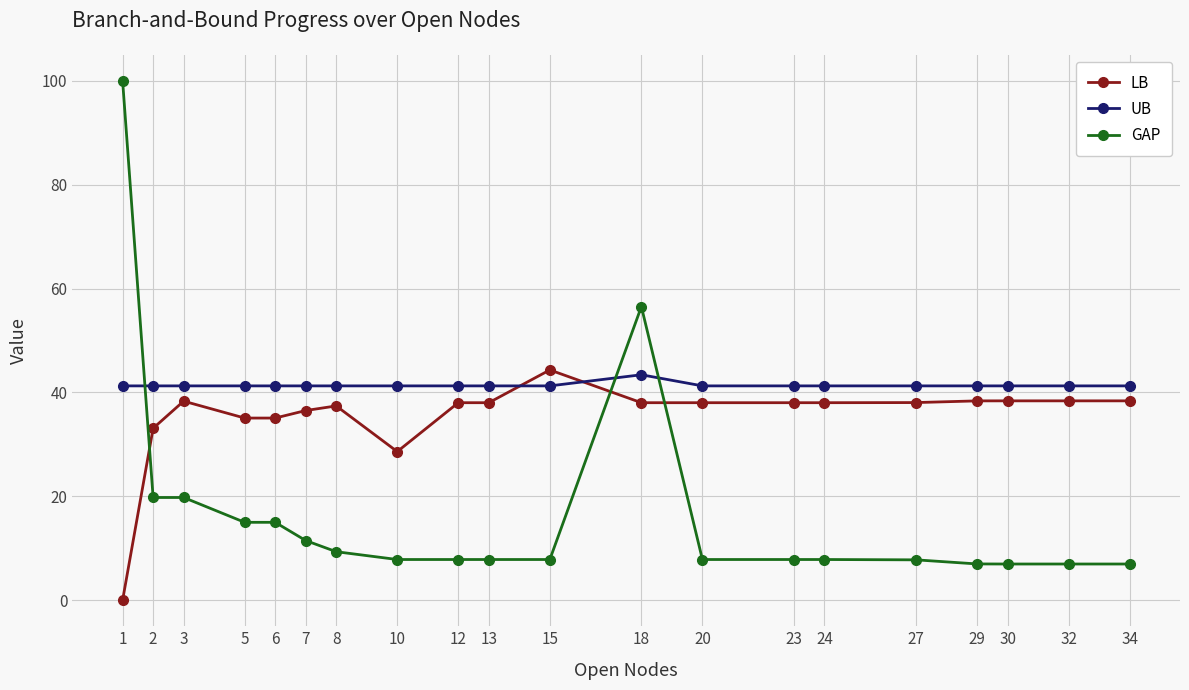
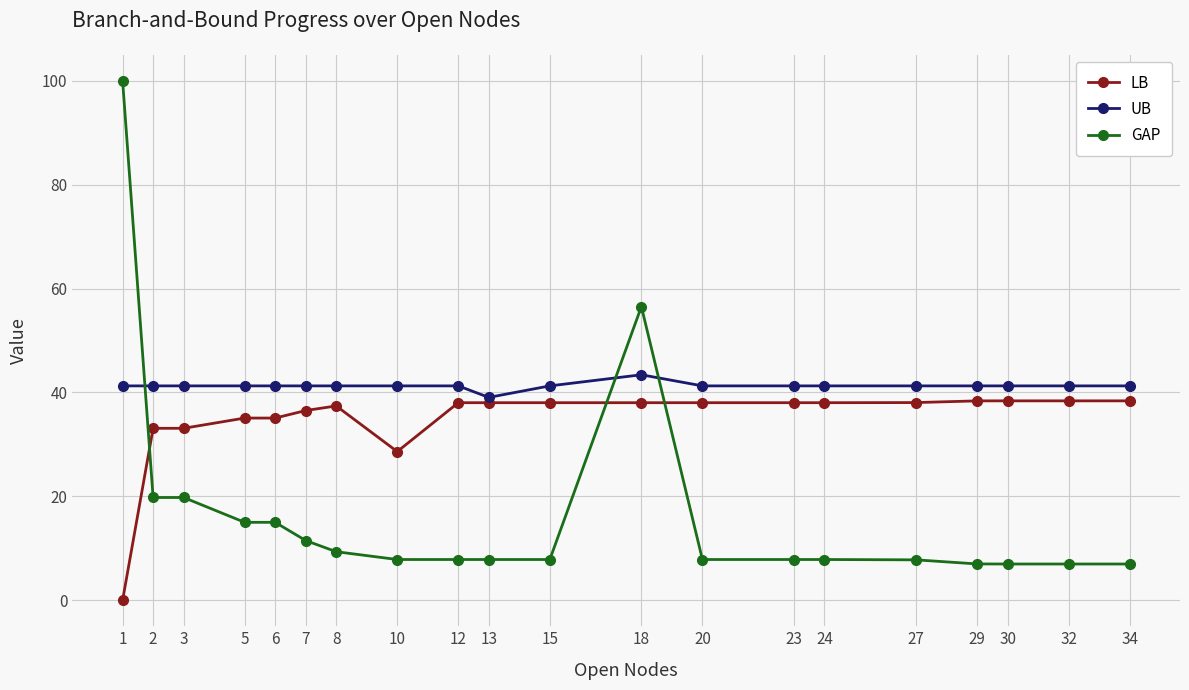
LB, 3: 38 -> 33
UB, 13: 41 -> 39
LB, 15: 44 -> 38
